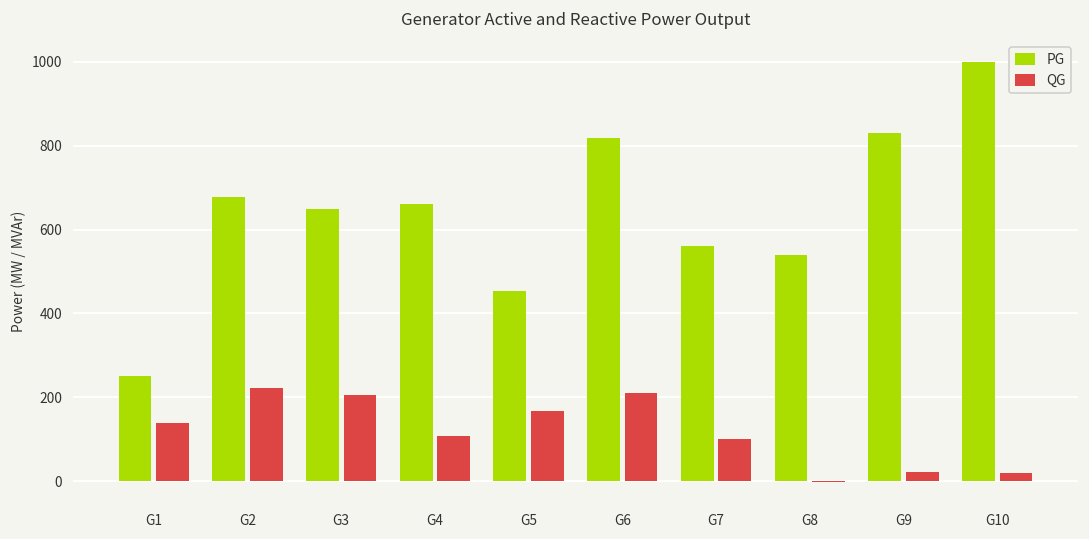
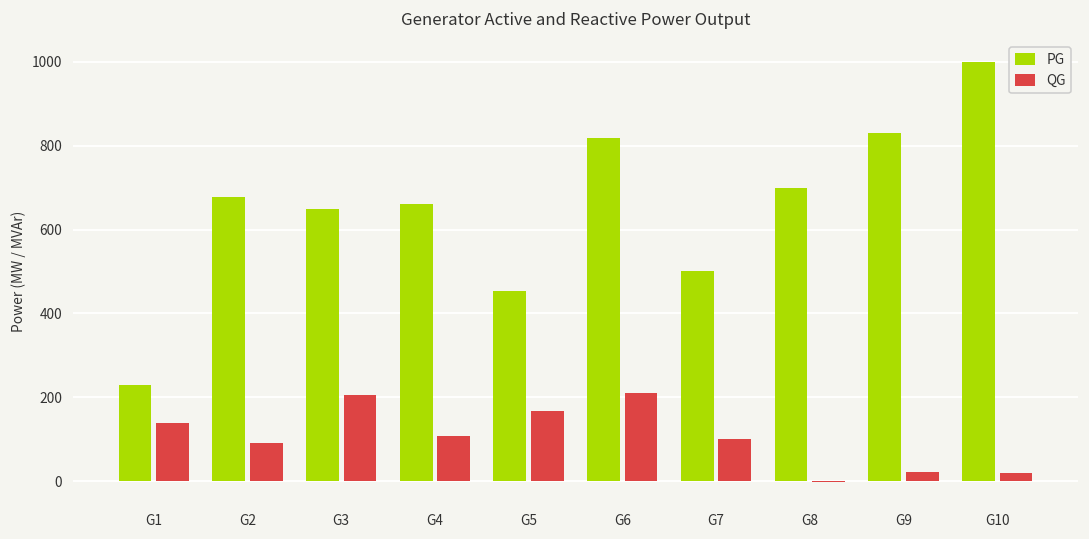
PG, G1: 250 -> 230
QG, G2: 220 -> 90
PG, G7: 560 -> 500
PG, G8: 540 -> 700
